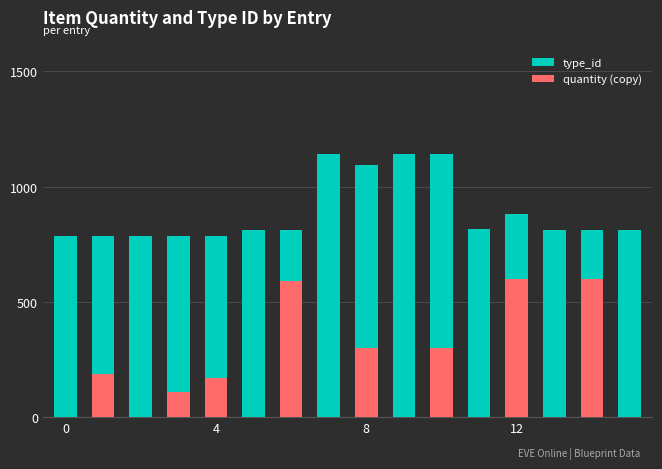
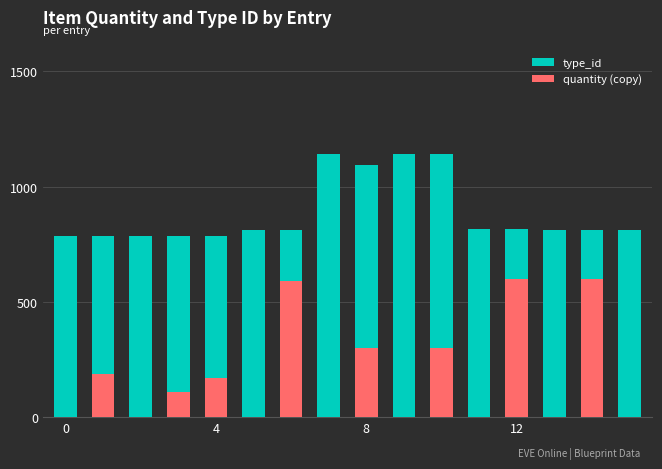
type_id, 12: 880 -> 810
